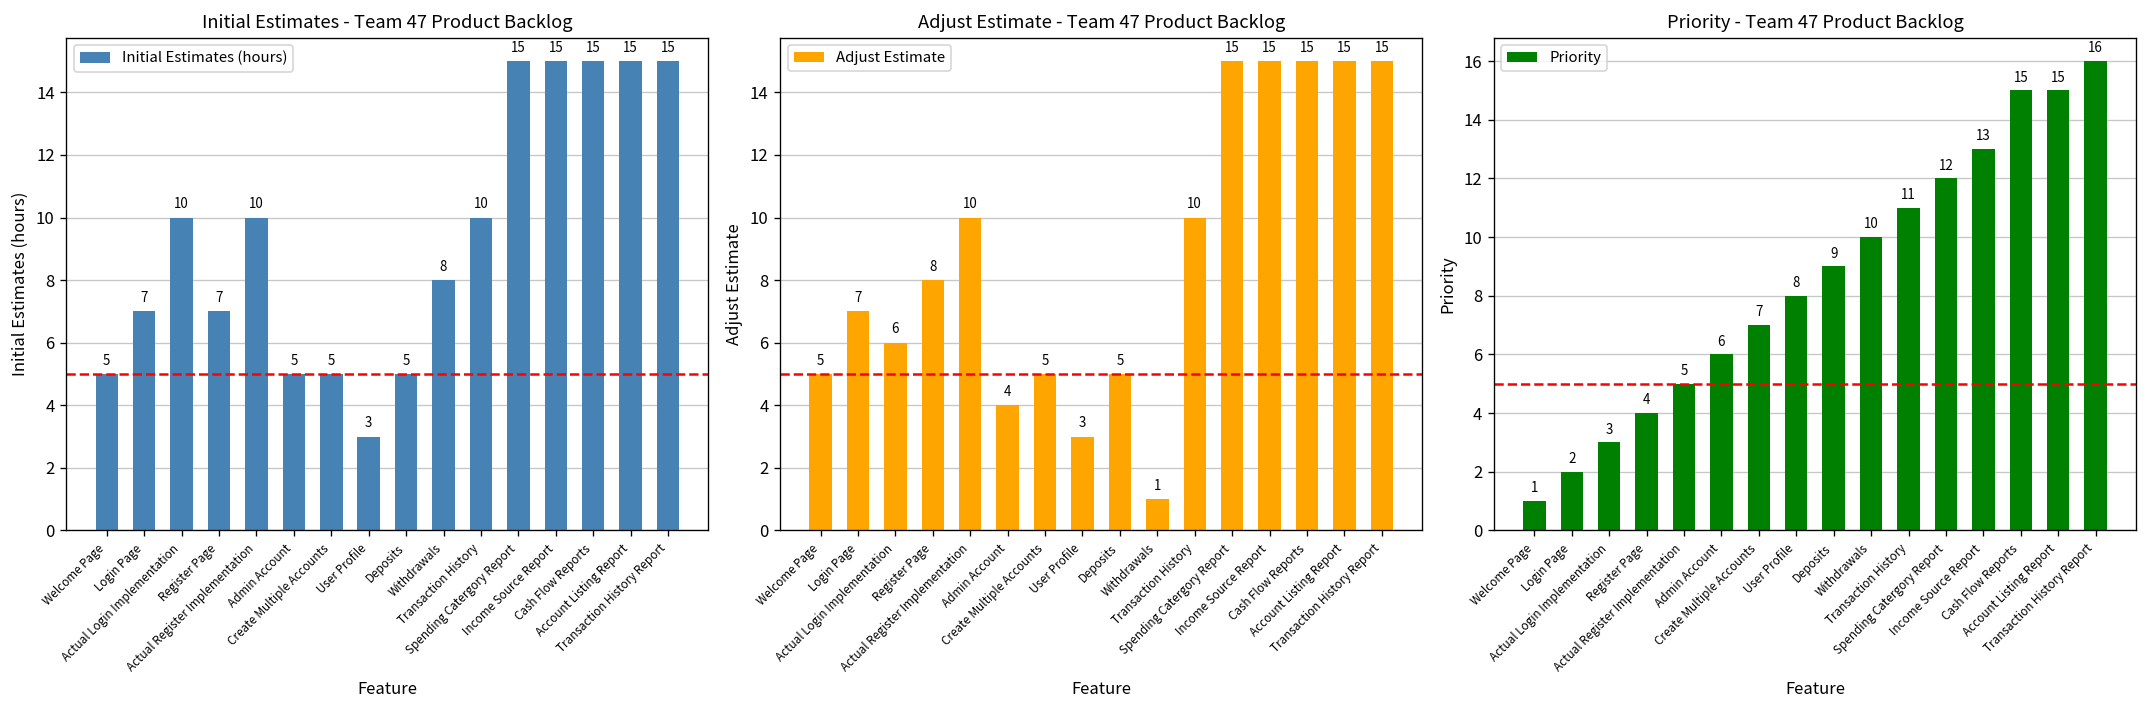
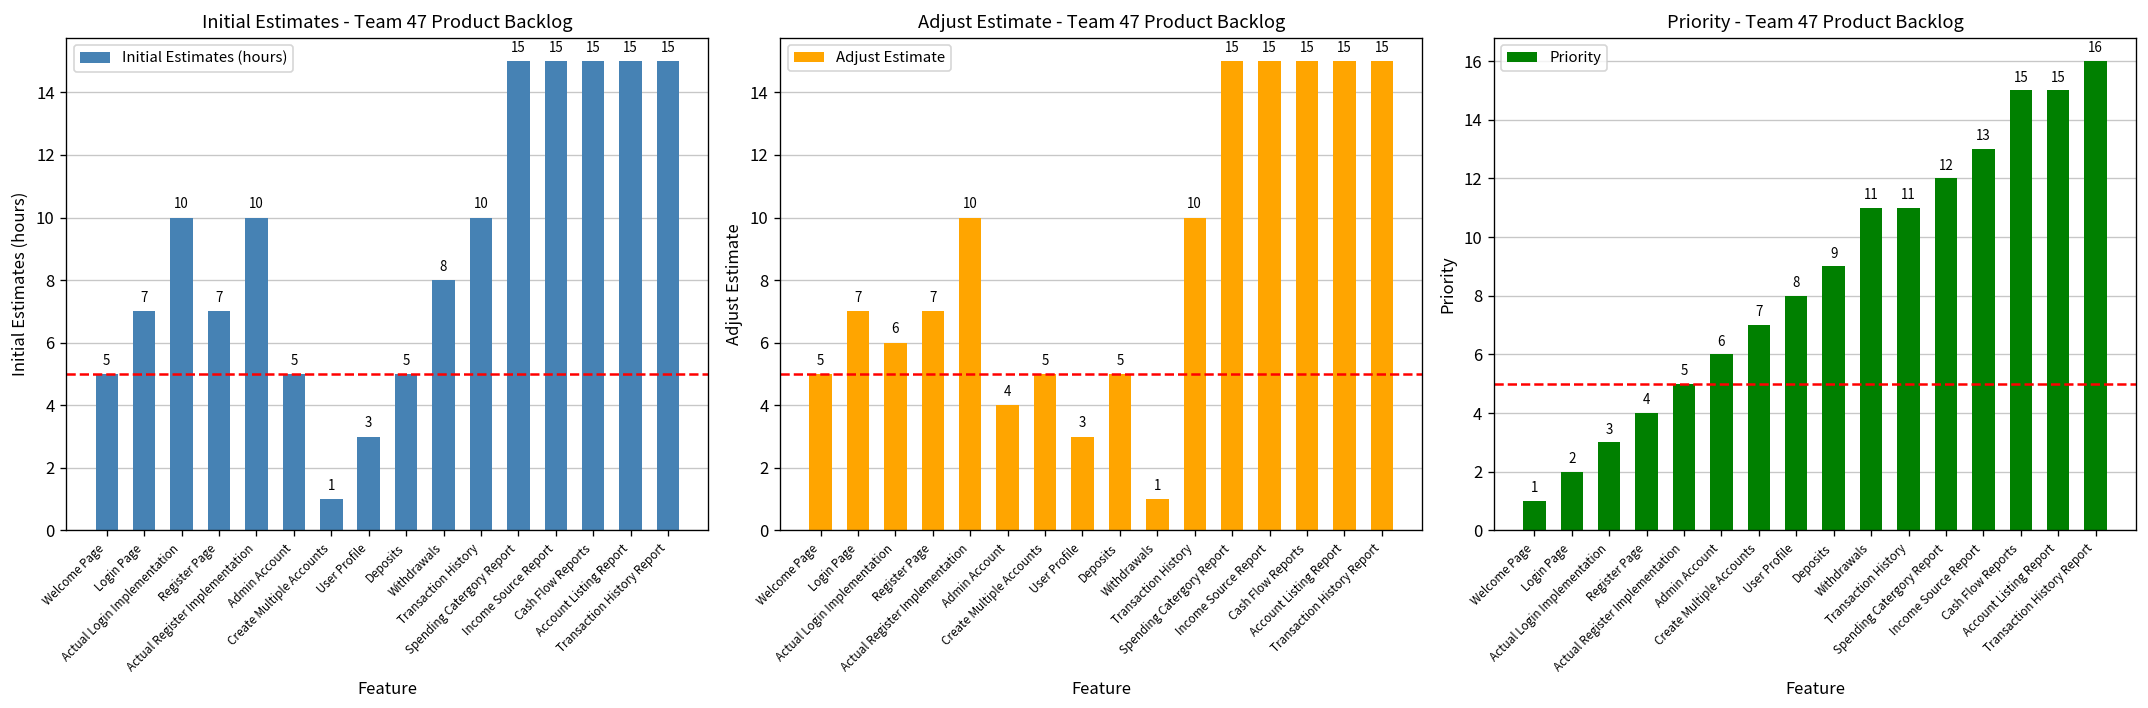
Initial Estimates - Team 47 Product Backlog, Create Multiple Accounts: 5 -> 1
Adjust Estimate - Team 47 Product Backlog, Register Page: 8 -> 7
Priority - Team 47 Product Backlog, Withdrawals: 10 -> 11
